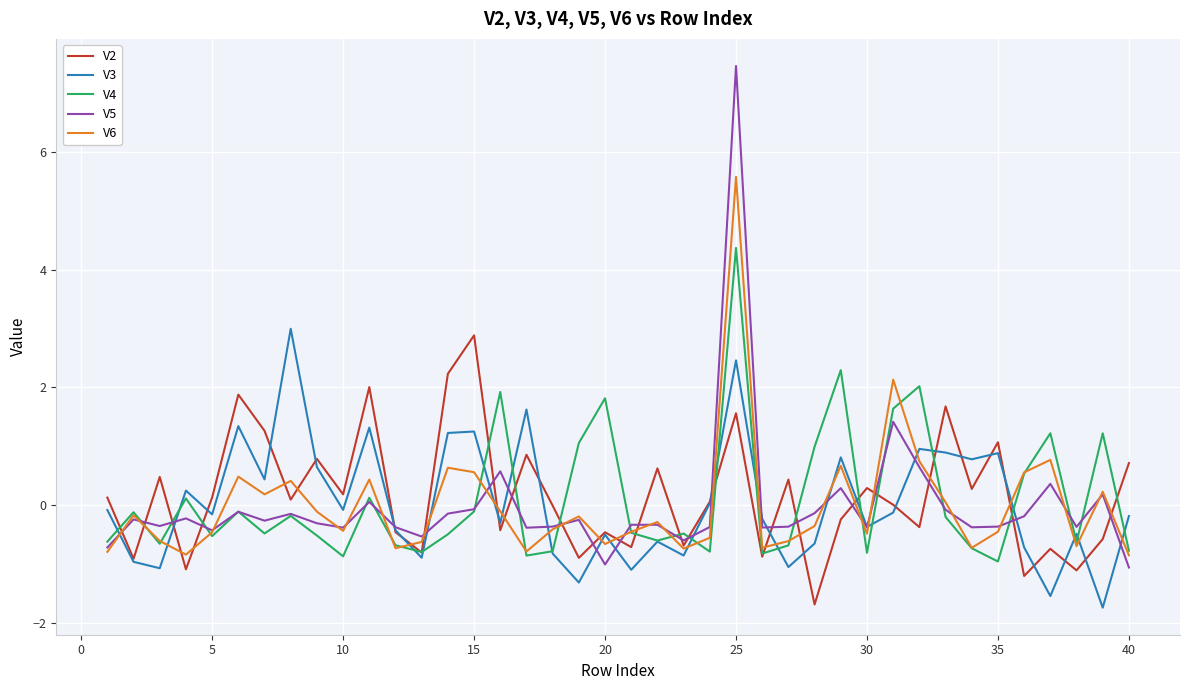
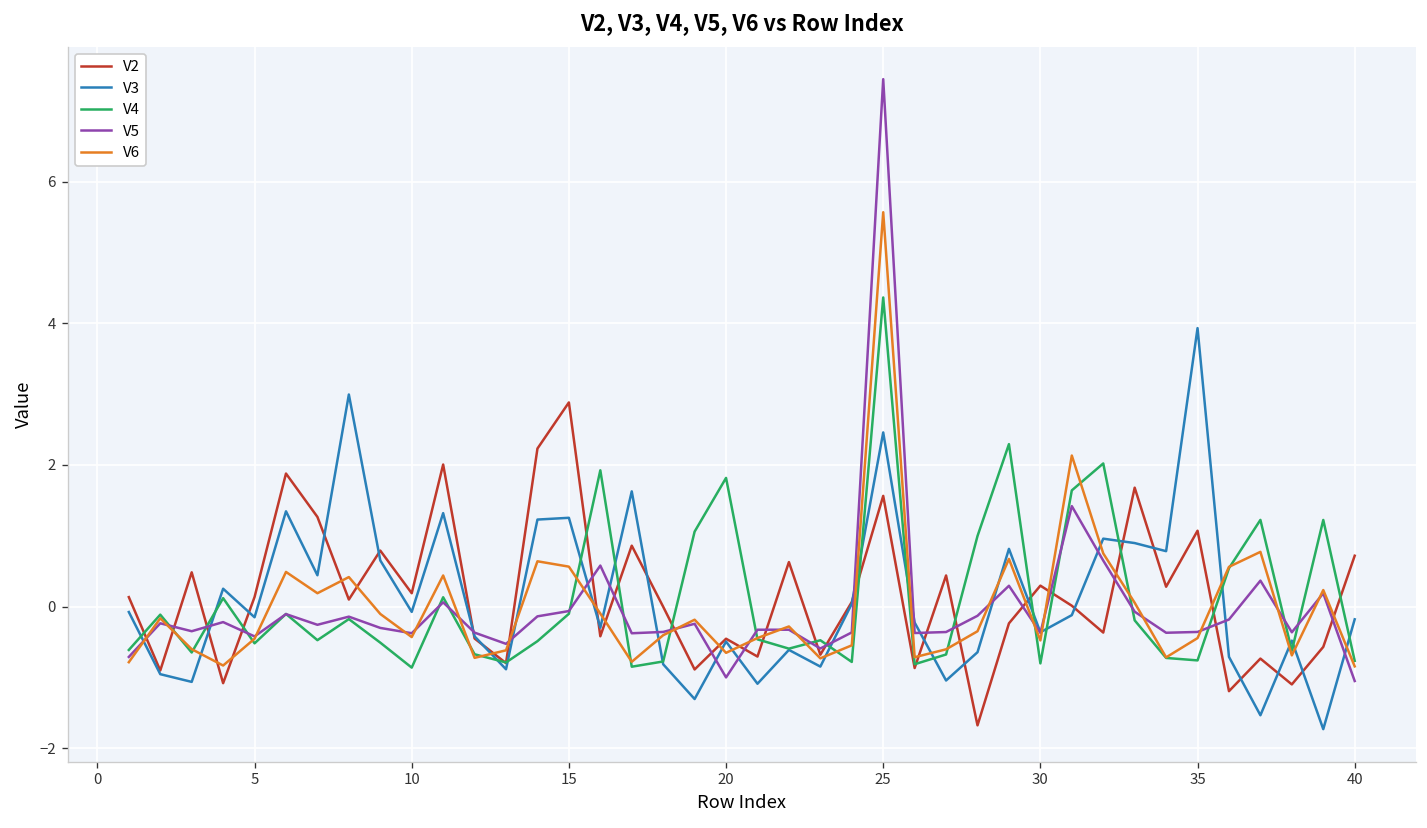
V3, 35: 0.9 -> 3.9
V4, 35: -1.0 -> -0.8
